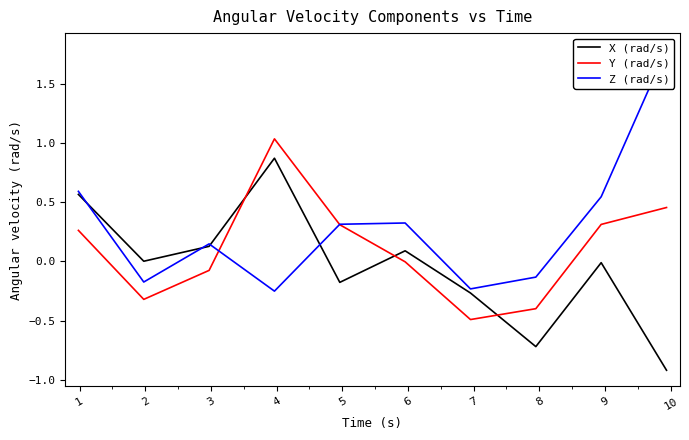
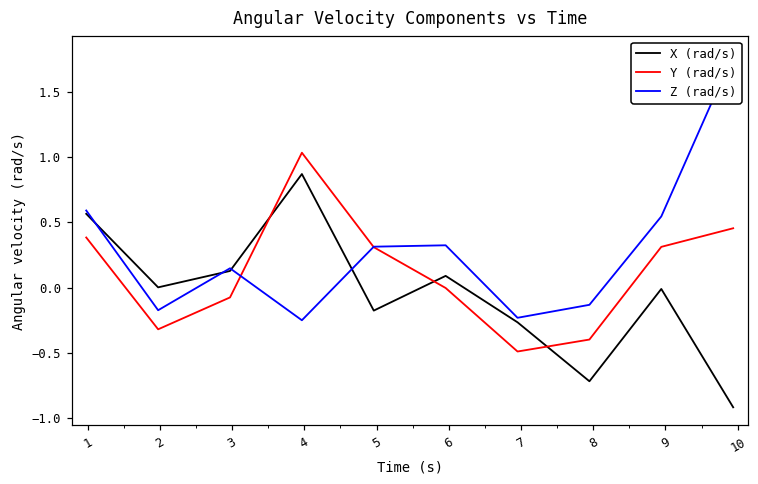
Y (rad/s), 1: 0.26 -> 0.38
